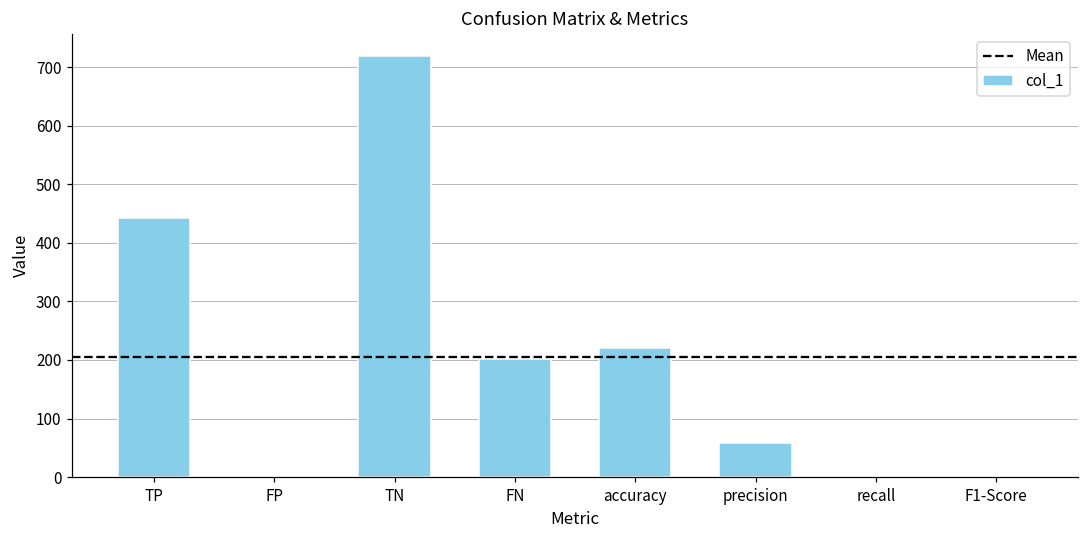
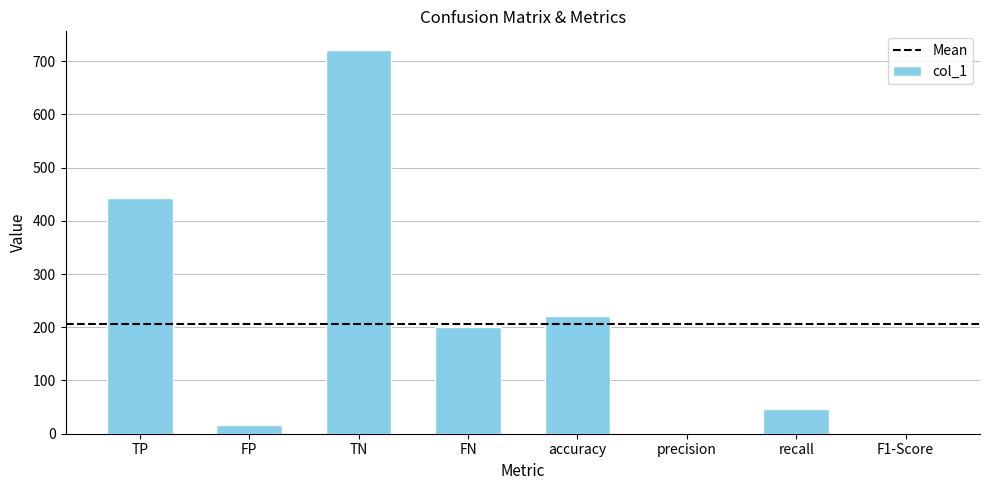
FP: 0 -> 20
precision: 60 -> 0
recall: 0 -> 50
